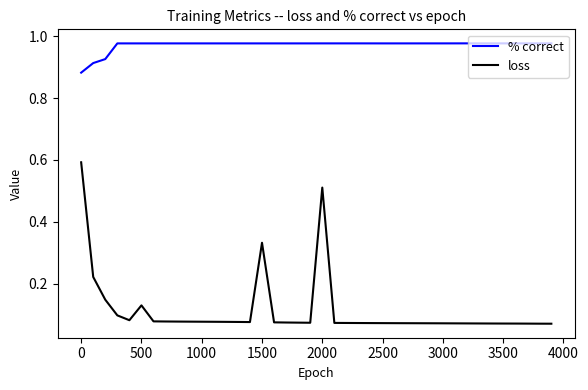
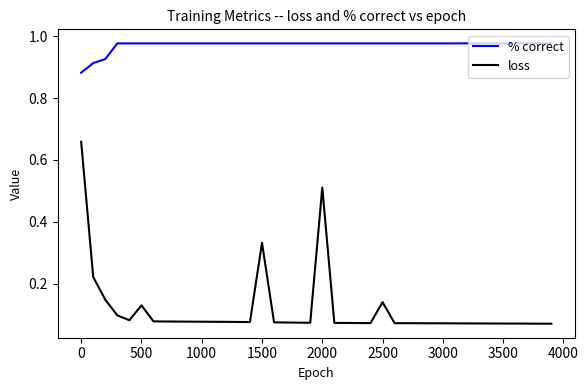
loss, 0: 0.59 -> 0.66
loss, 2500: 0.07 -> 0.14
